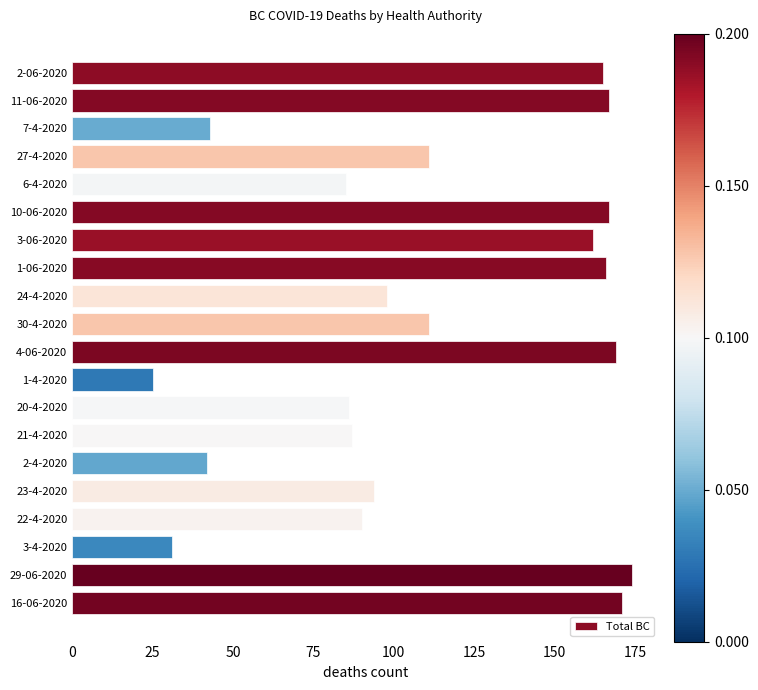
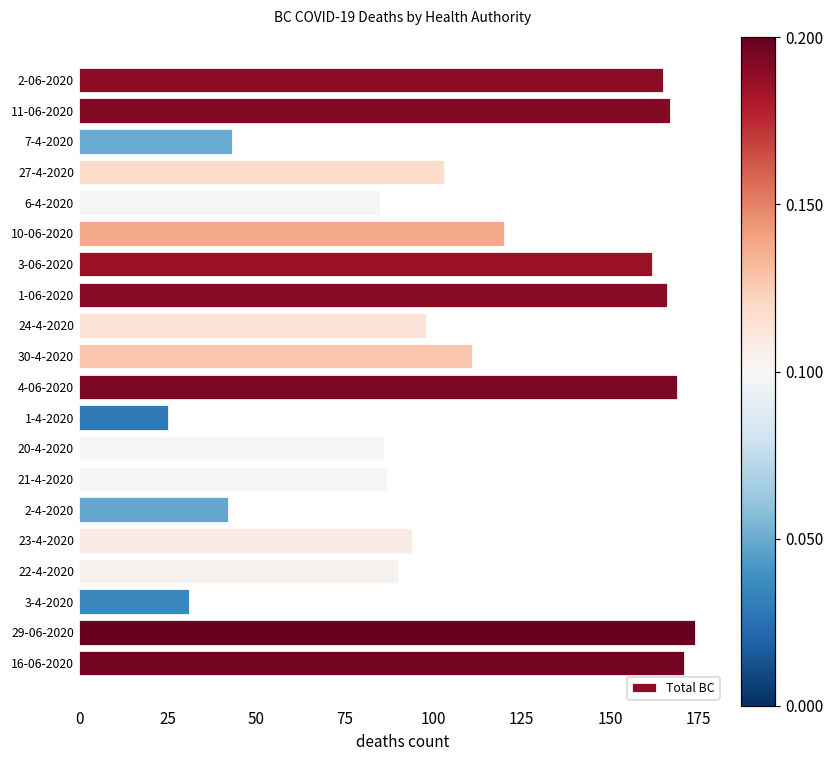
27-4-2020: 111 -> 103
10-06-2020: 167 -> 120
